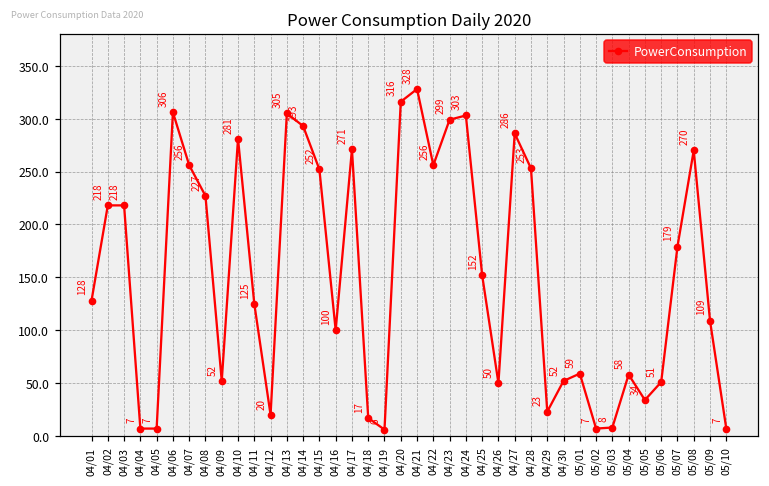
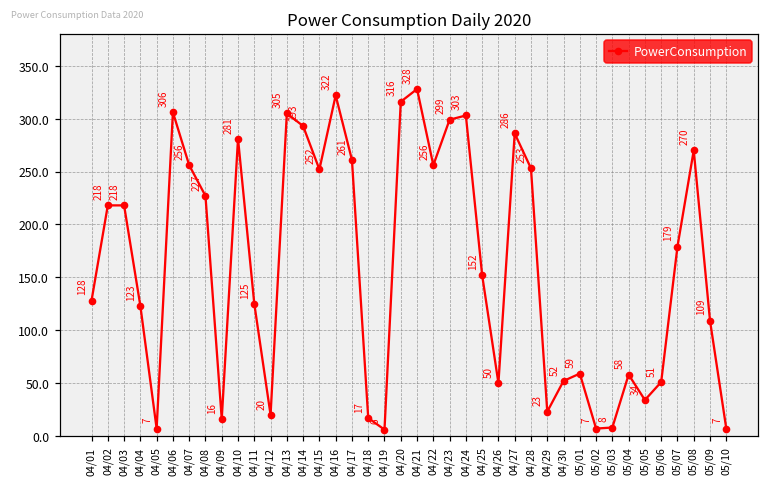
04/04: 7 -> 123
04/09: 52 -> 16
04/16: 100 -> 322
04/17: 271 -> 261
